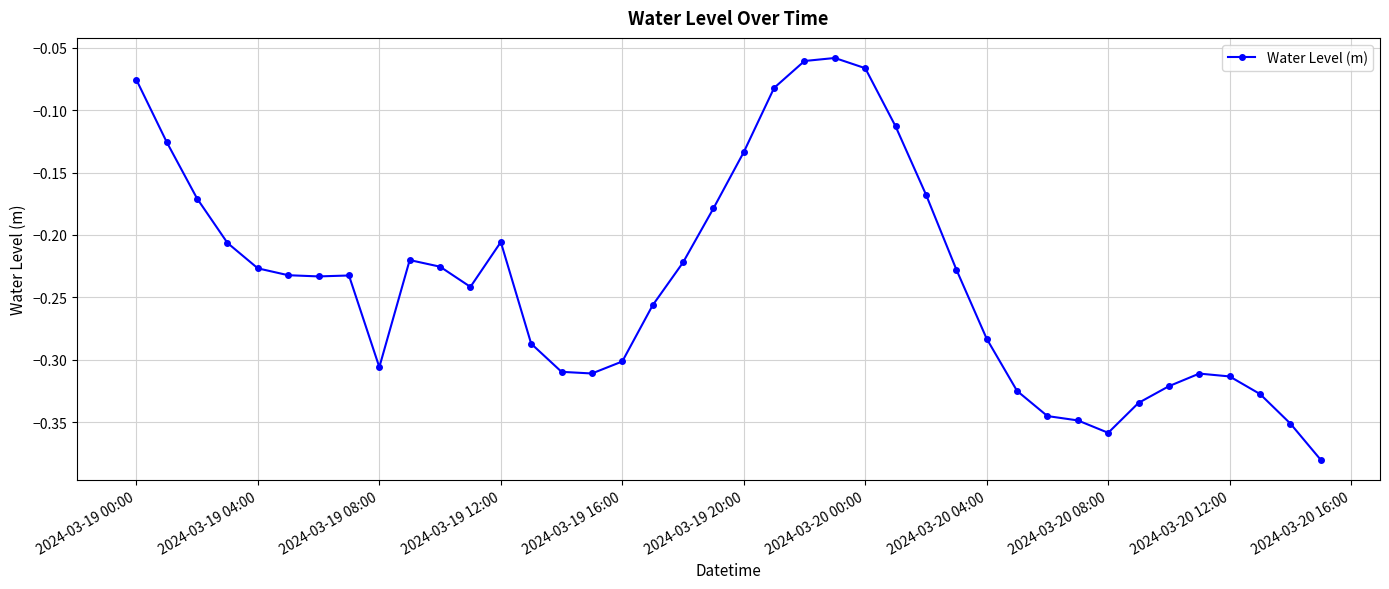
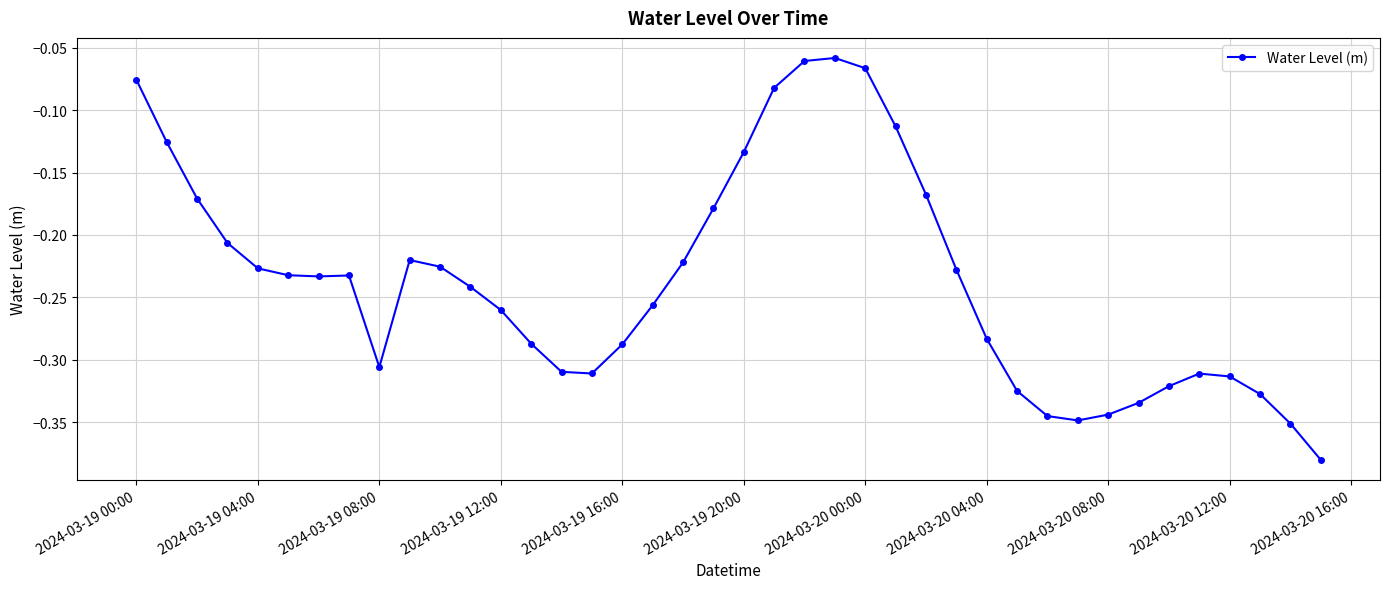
2024-03-19 12:00: -0.206 -> -0.260
2024-03-19 16:00: -0.301 -> -0.288
2024-03-20 08:00: -0.359 -> -0.344
